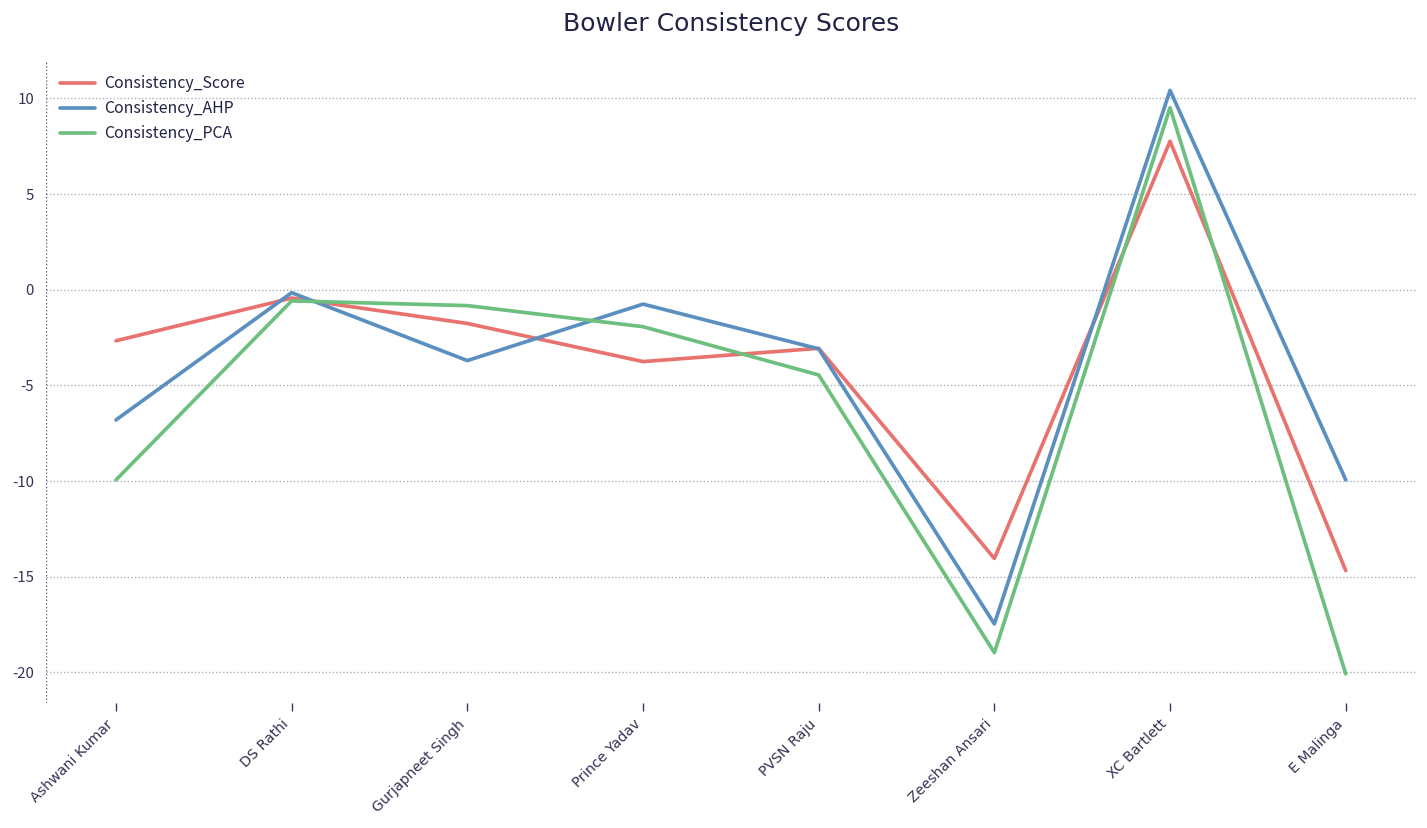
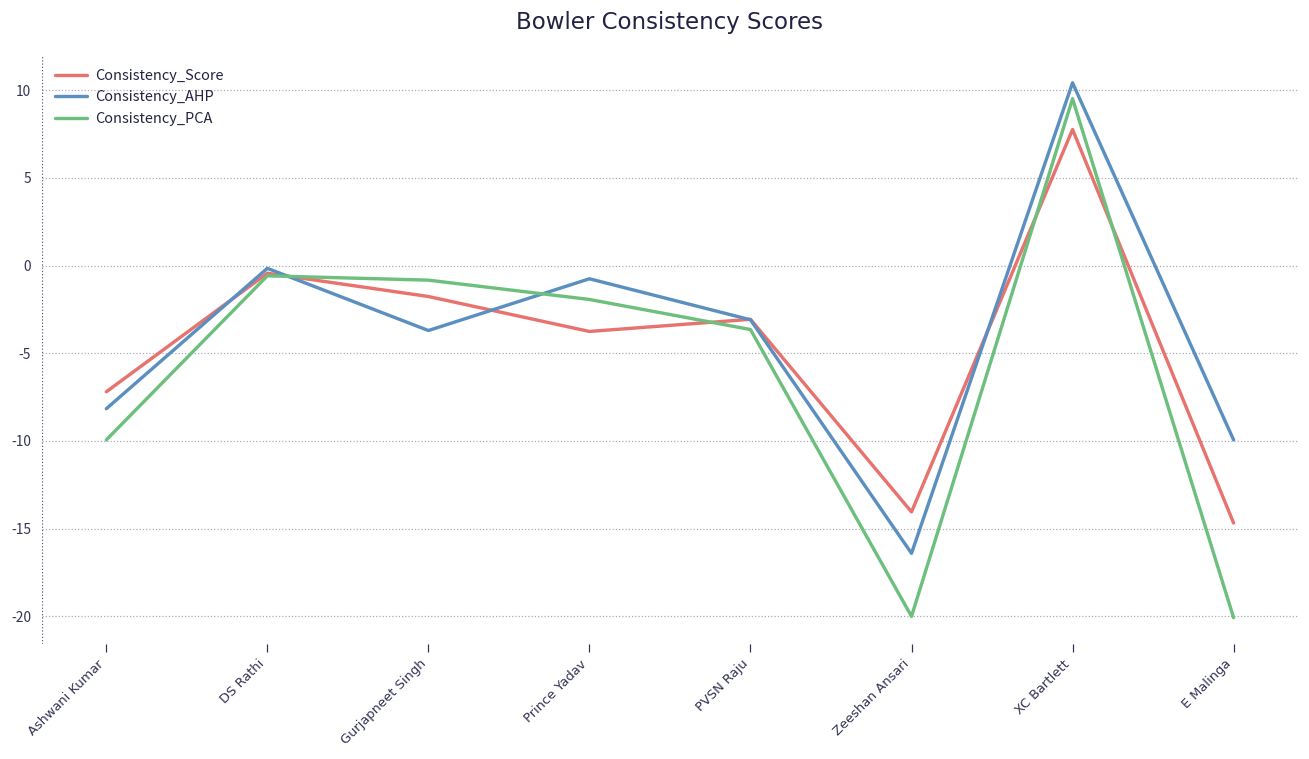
Consistency_Score, Ashwani Kumar: -2.7 -> -7.2
Consistency_AHP, Ashwani Kumar: -6.8 -> -8.2
Consistency_PCA, PVSN Raju: -4.5 -> -3.6
Consistency_AHP, Zeeshan Ansari: -17.5 -> -16.4
Consistency_PCA, Zeeshan Ansari: -19.0 -> -20.0
